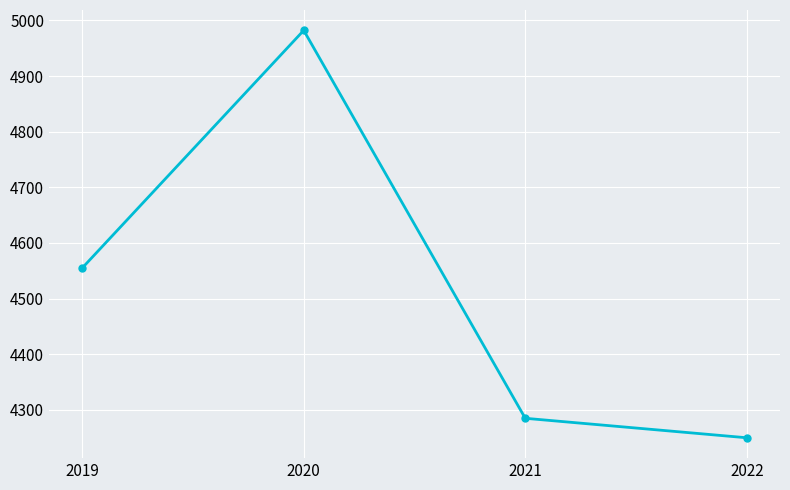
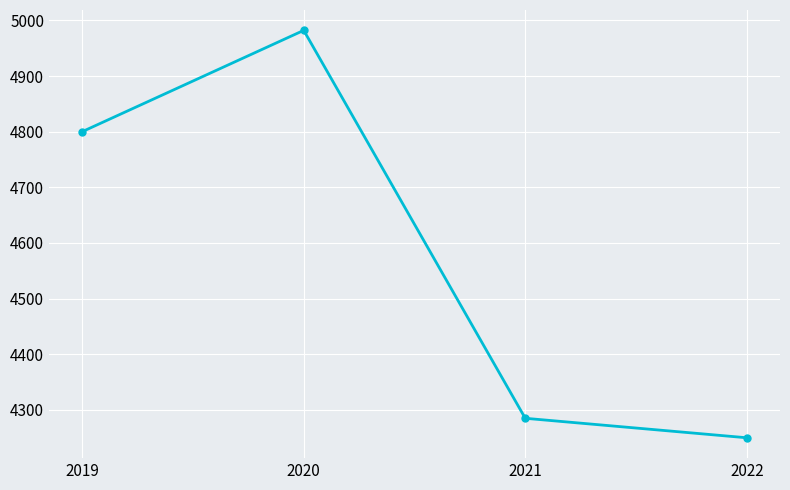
2019: 4560 -> 4800
